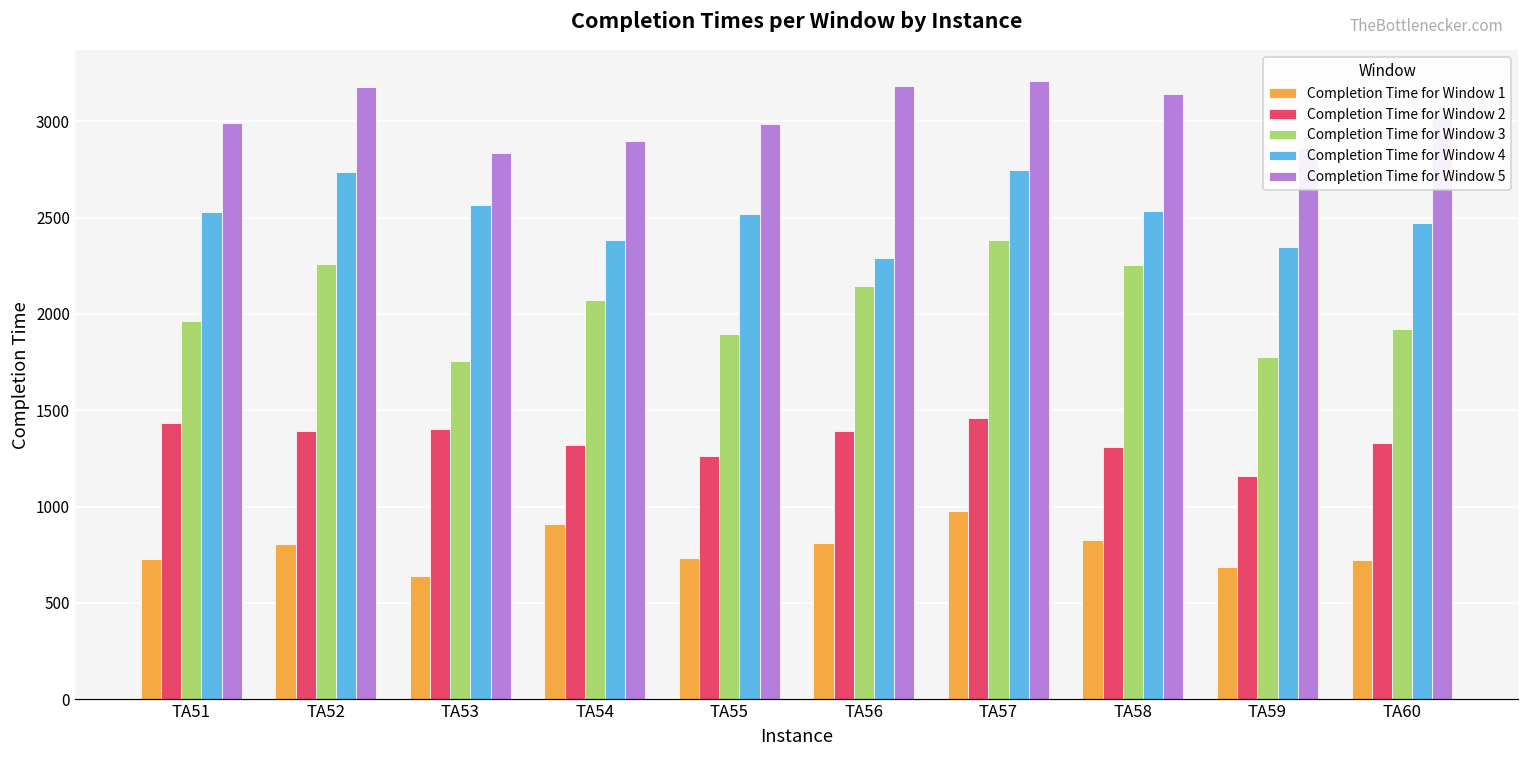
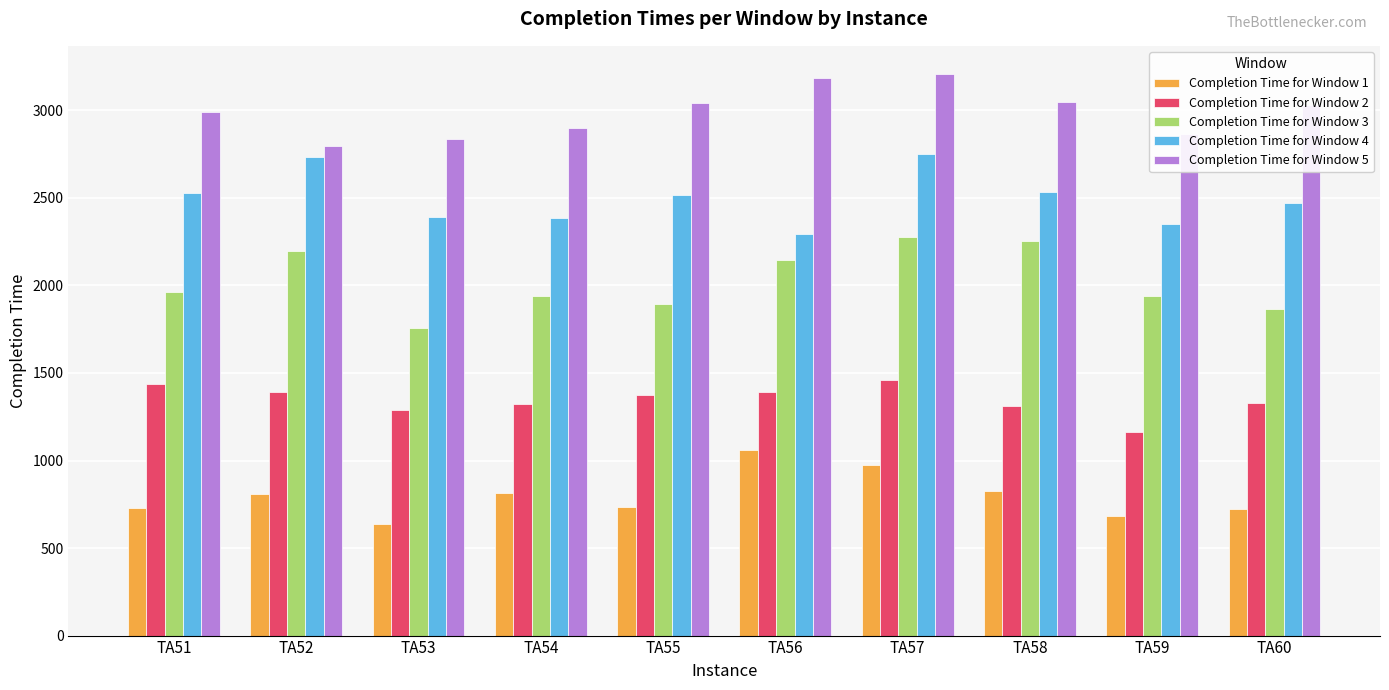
Completion Time for Window 3, TA52: 2260 -> 2200
Completion Time for Window 5, TA52: 3180 -> 2800
Completion Time for Window 2, TA53: 1400 -> 1290
Completion Time for Window 4, TA53: 2570 -> 2390
Completion Time for Window 1, TA54: 910 -> 810
Completion Time for Window 3, TA54: 2070 -> 1940
Completion Time for Window 2, TA55: 1260 -> 1370
Completion Time for Window 5, TA55: 2990 -> 3040
Completion Time for Window 1, TA56: 810 -> 1060
Completion Time for Window 3, TA57: 2390 -> 2280
Completion Time for Window 5, TA58: 3140 -> 3050
Completion Time for Window 3, TA59: 1780 -> 1940
Completion Time for Window 3, TA60: 1920 -> 1870
